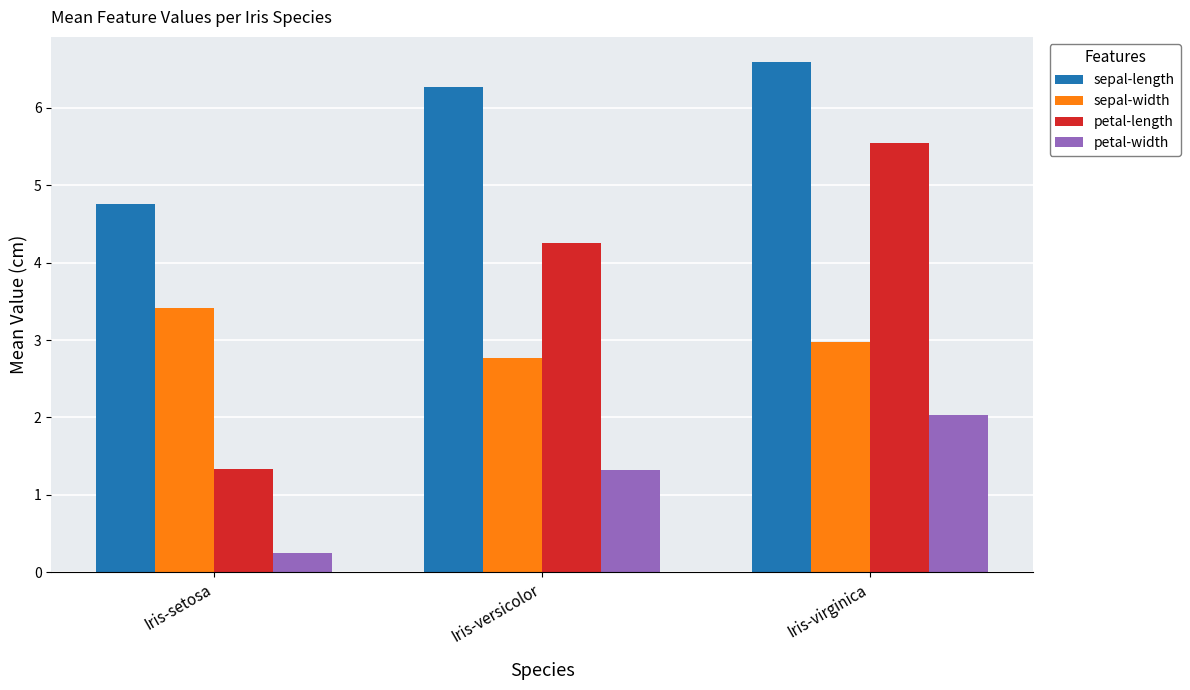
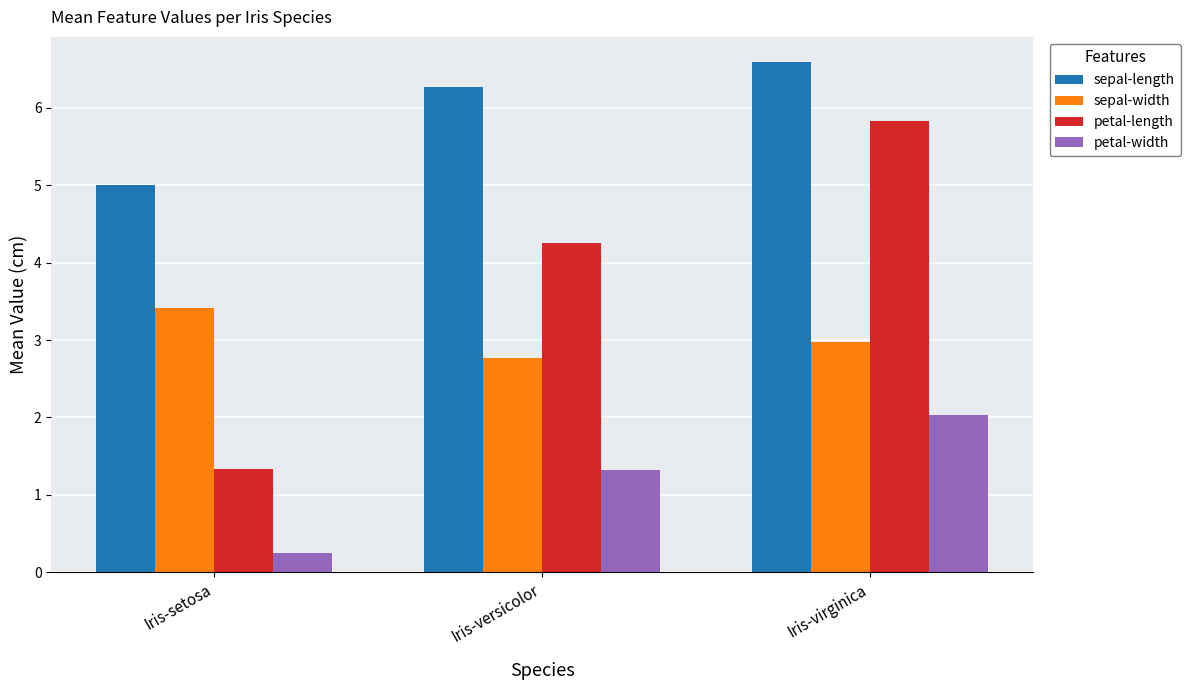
sepal-length, Iris-setosa: 4.8 -> 5.0
petal-length, Iris-virginica: 5.6 -> 5.8
